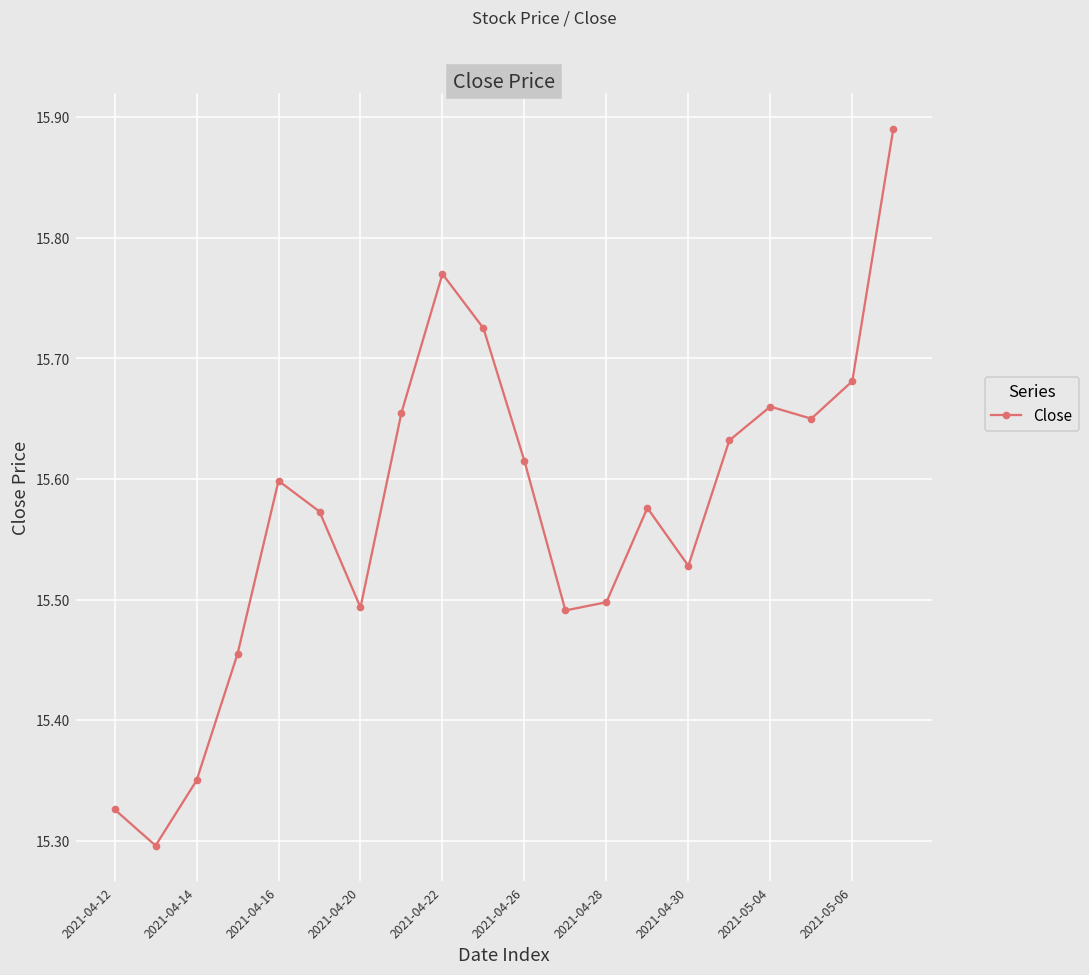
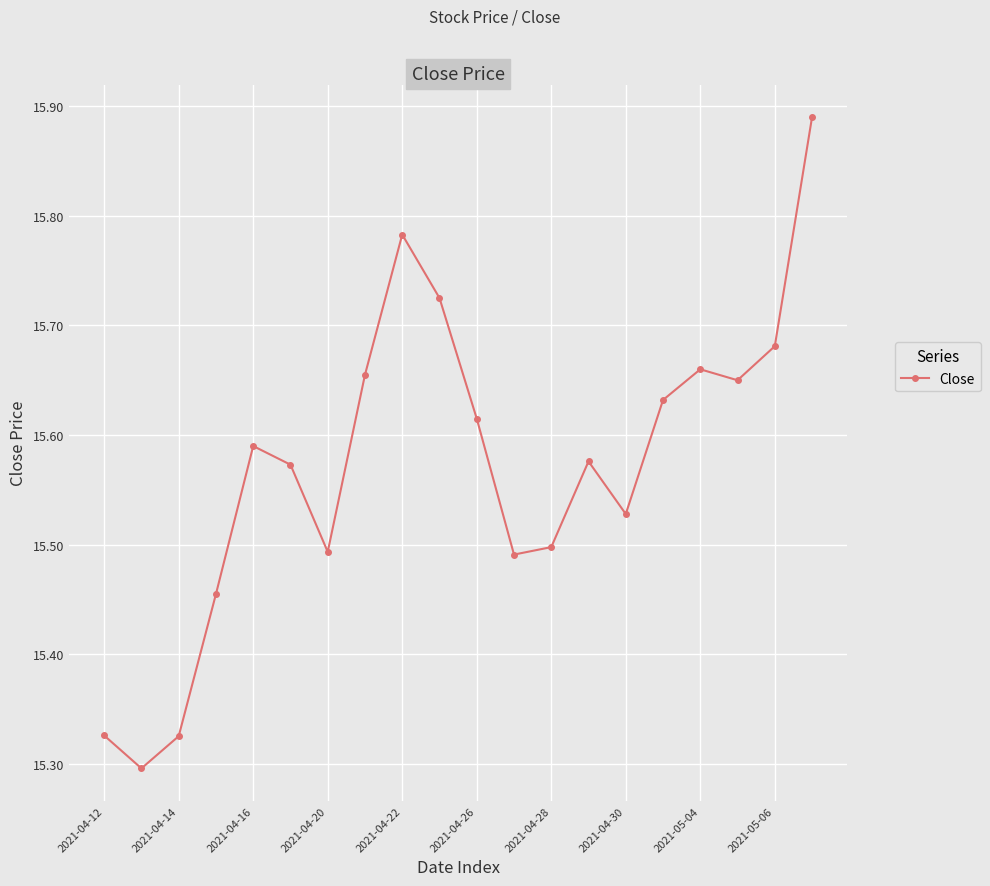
2021-04-14: 15.350 -> 15.325
2021-04-16: 15.598 -> 15.590
2021-04-22: 15.770 -> 15.783
